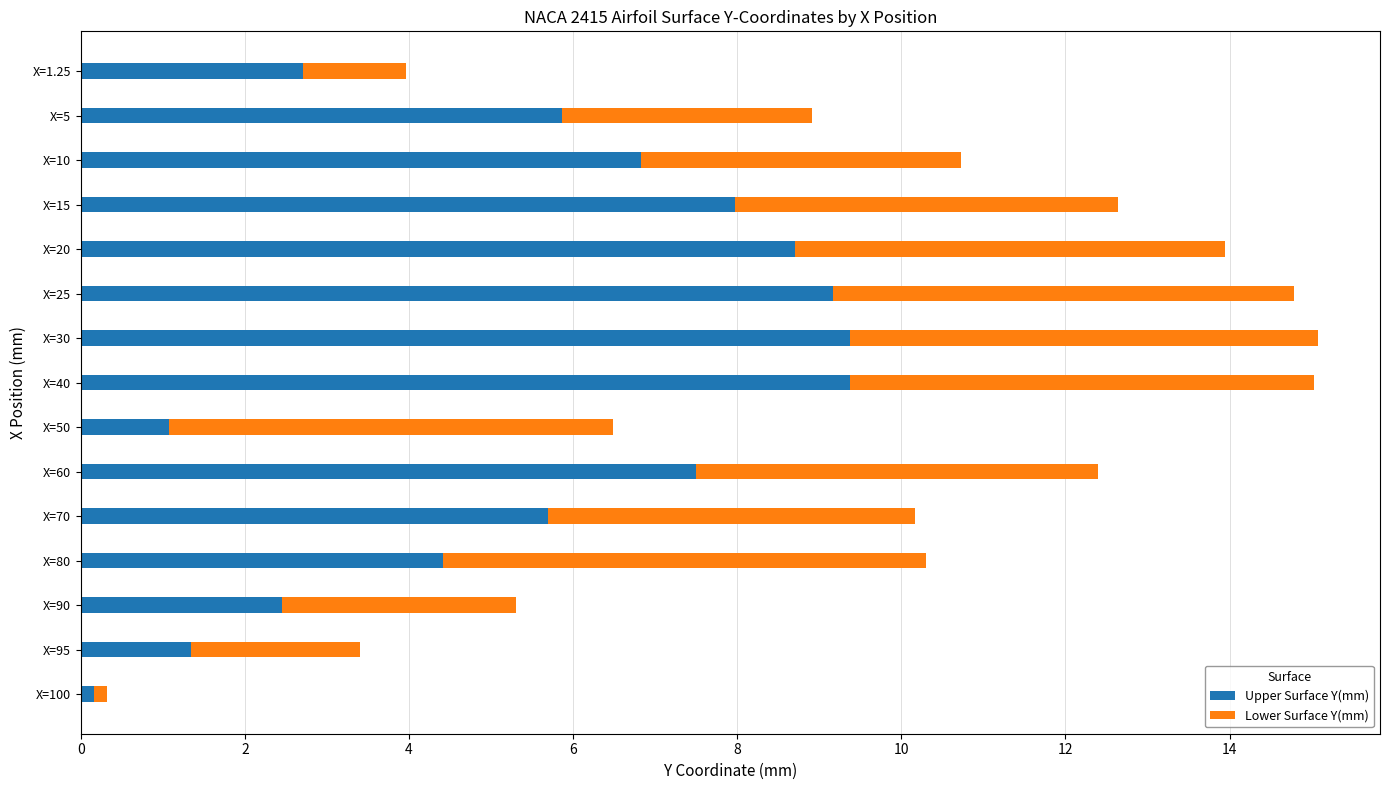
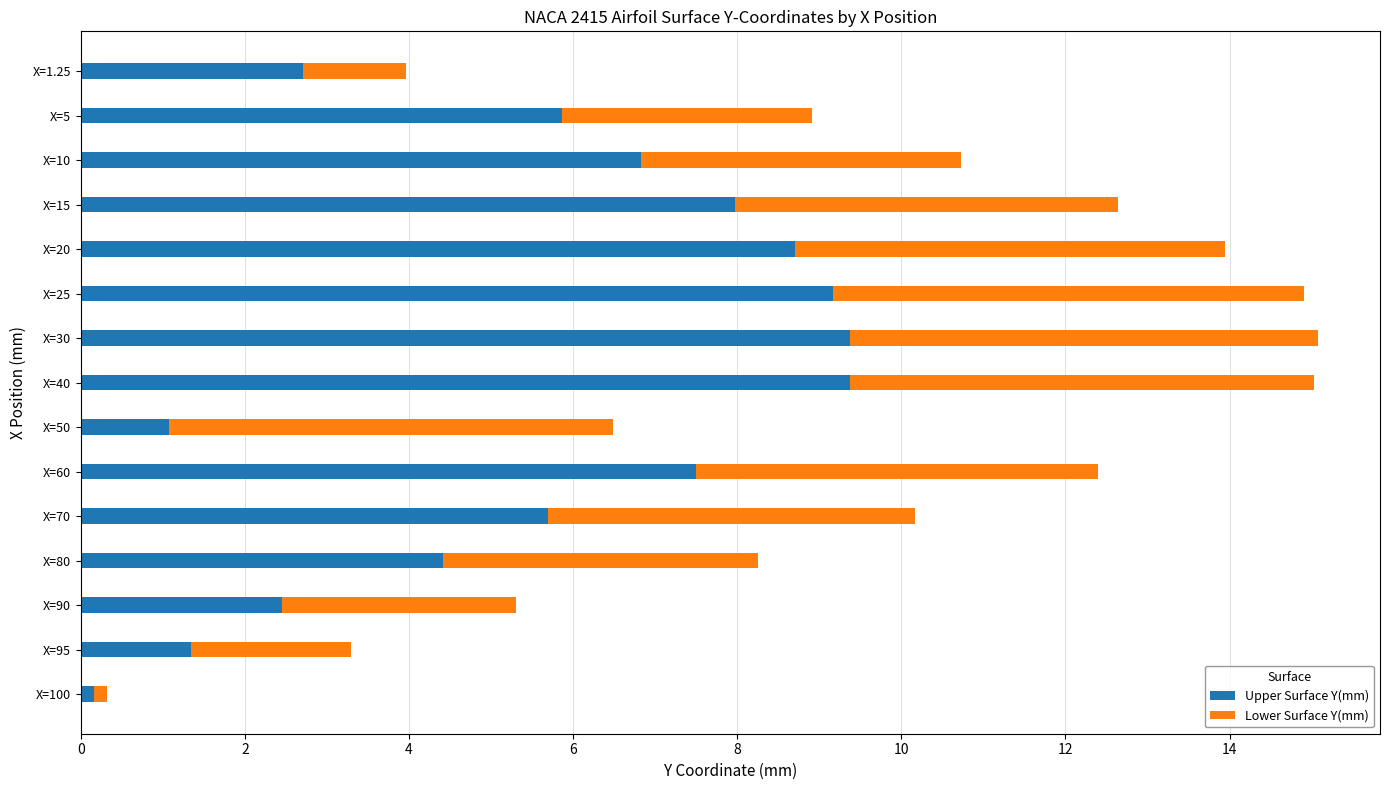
Lower Surface Y(mm), X=25: 5.6 -> 5.7
Lower Surface Y(mm), X=80: 5.9 -> 3.8
Lower Surface Y(mm), X=95: 2.1 -> 2.0
